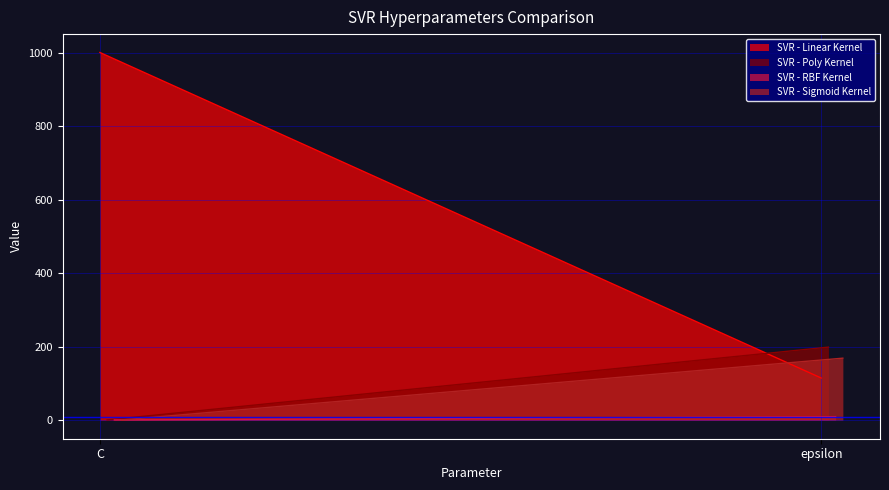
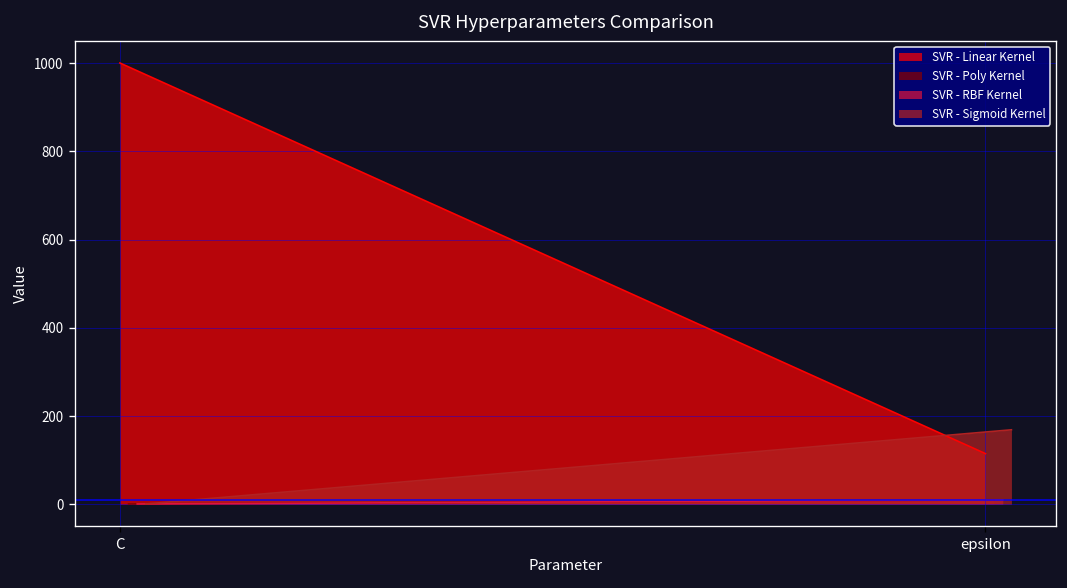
SVR - Poly Kernel, epsilon: 200 -> 10
